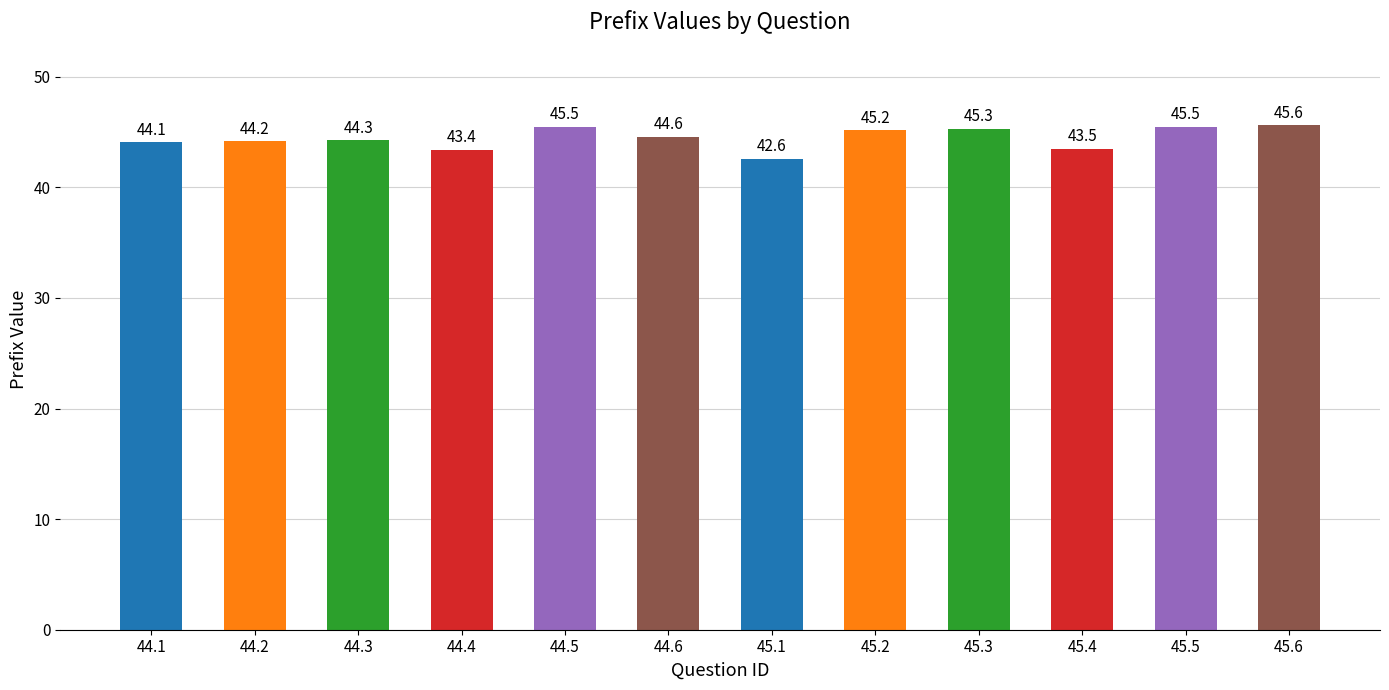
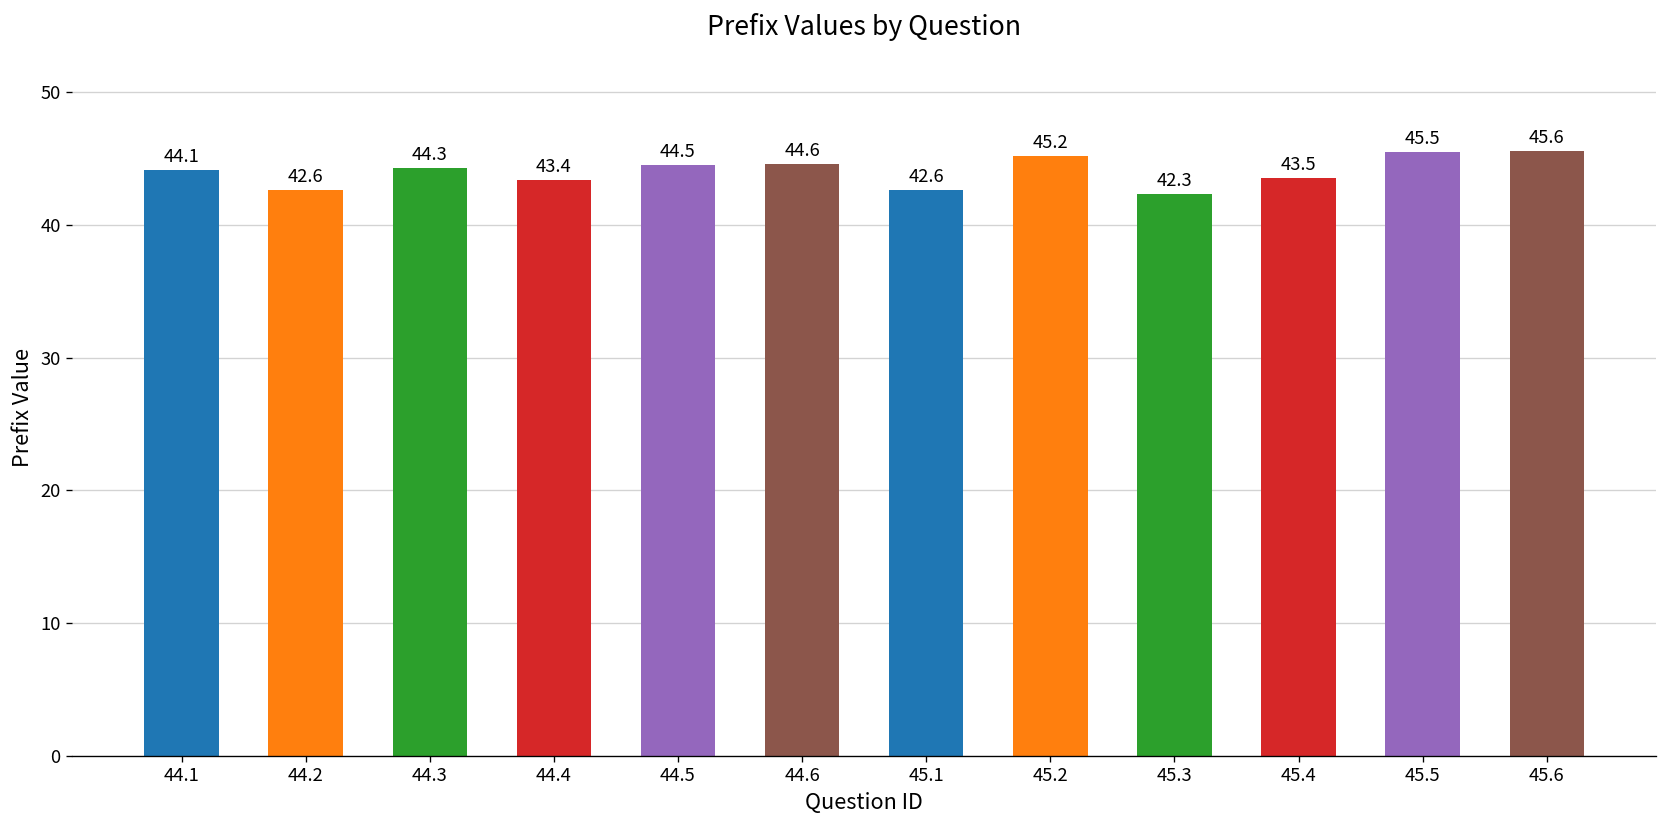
44.2: 44.2 -> 42.6
44.5: 45.5 -> 44.5
45.3: 45.3 -> 42.3
